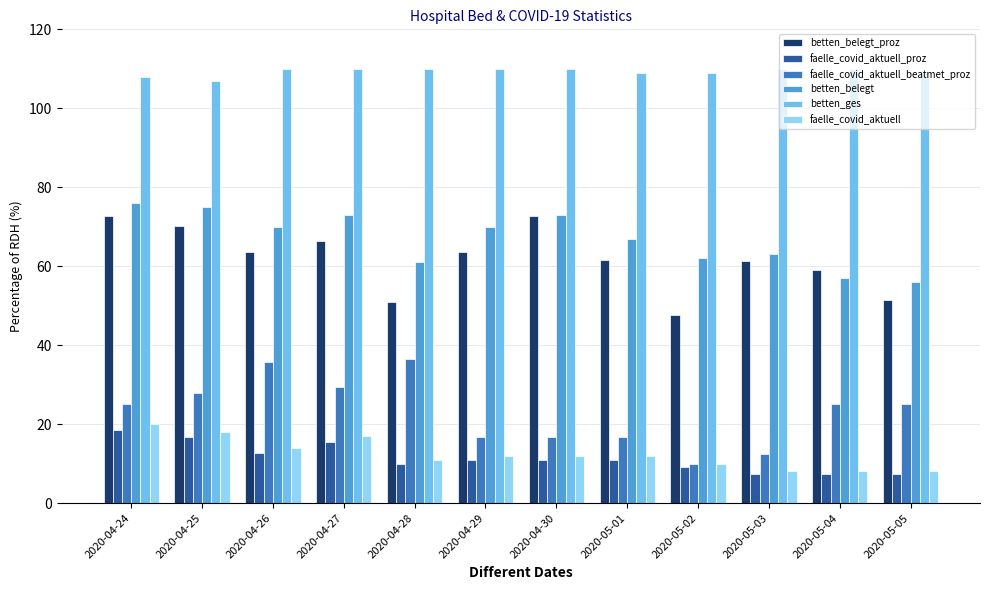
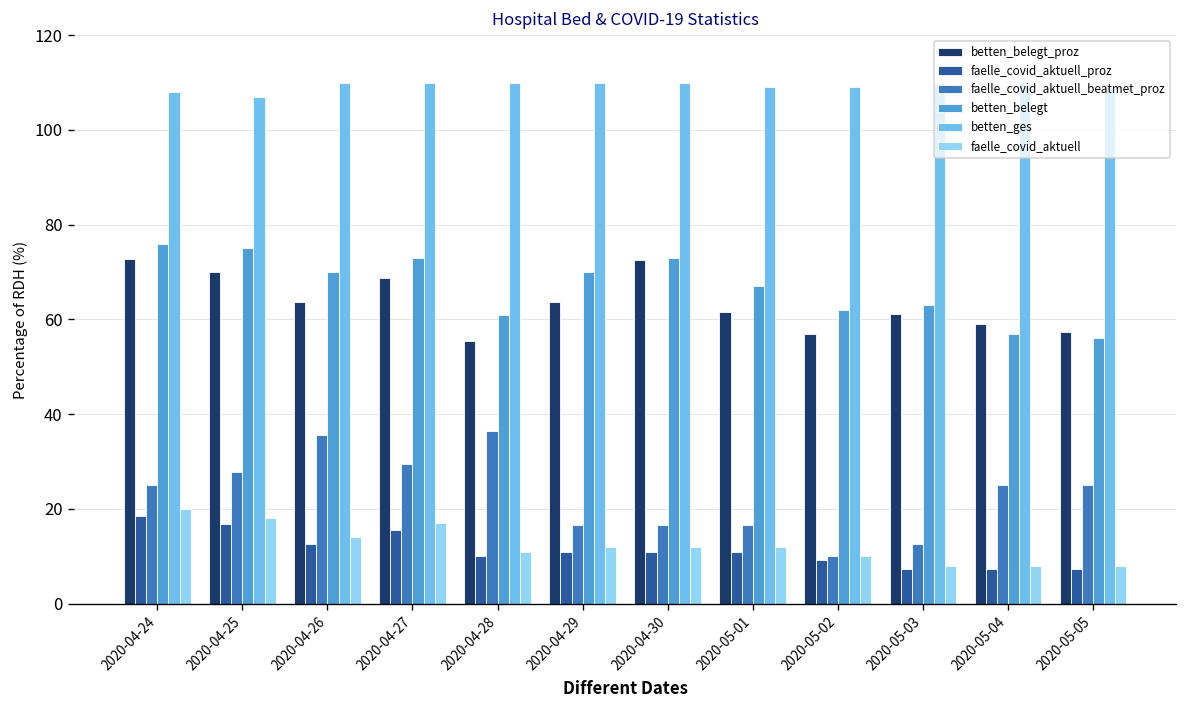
betten_belegt_proz, 2020-04-27: 66 -> 69
betten_belegt_proz, 2020-04-28: 51 -> 56
betten_belegt_proz, 2020-05-02: 48 -> 57
betten_belegt_proz, 2020-05-05: 51 -> 57
